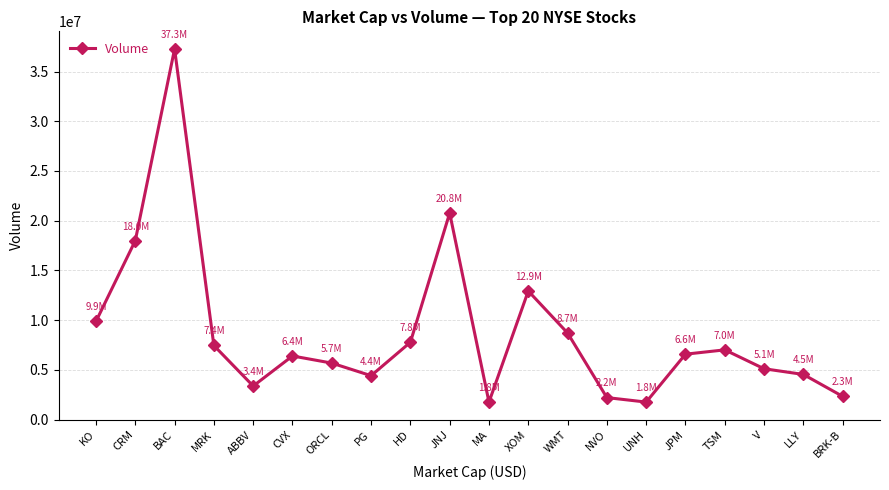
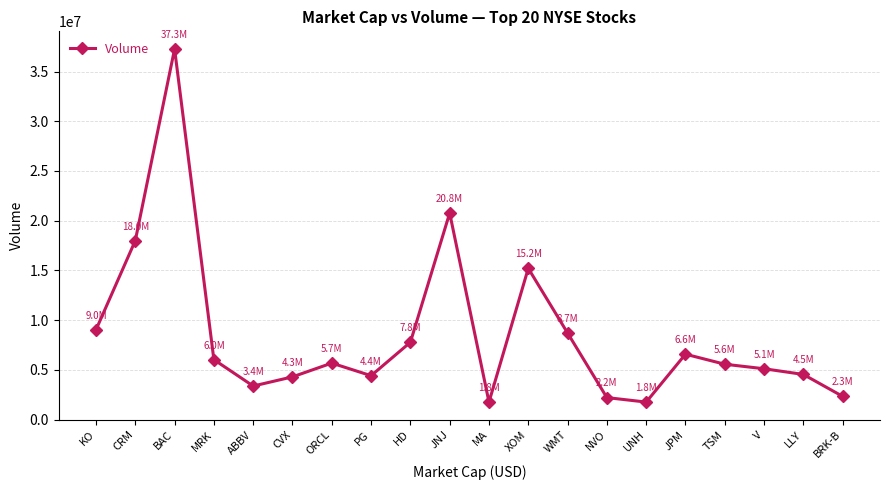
KO: 9.9M -> 9.0M
MRK: 7.4M -> 6.0M
CVX: 6.4M -> 4.3M
XOM: 12.9M -> 15.2M
TSM: 7.0M -> 5.6M
